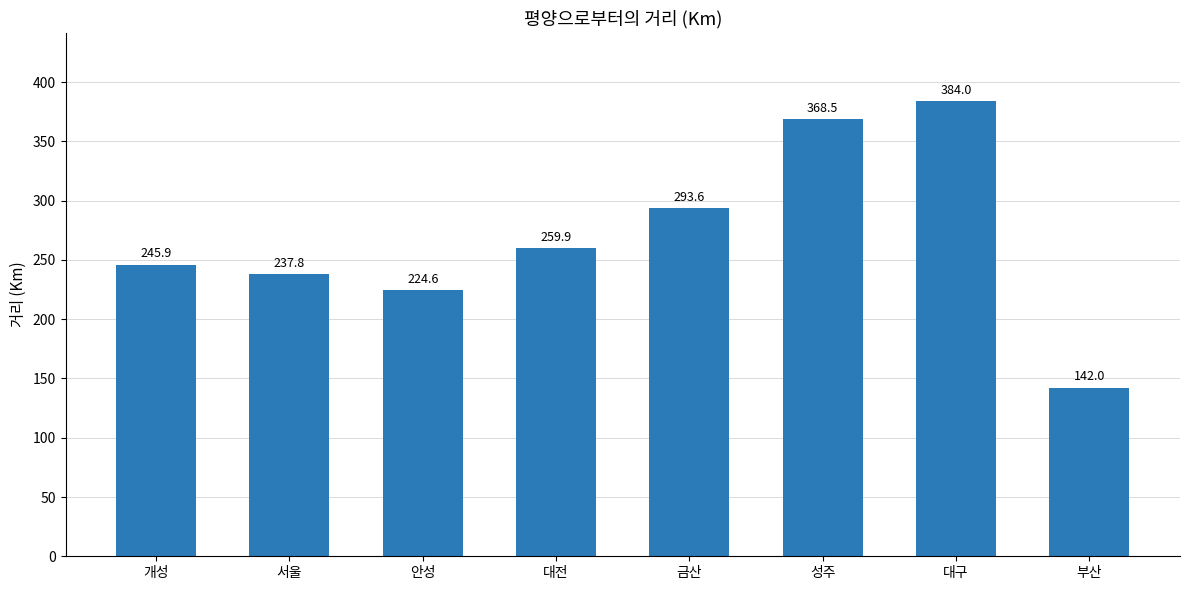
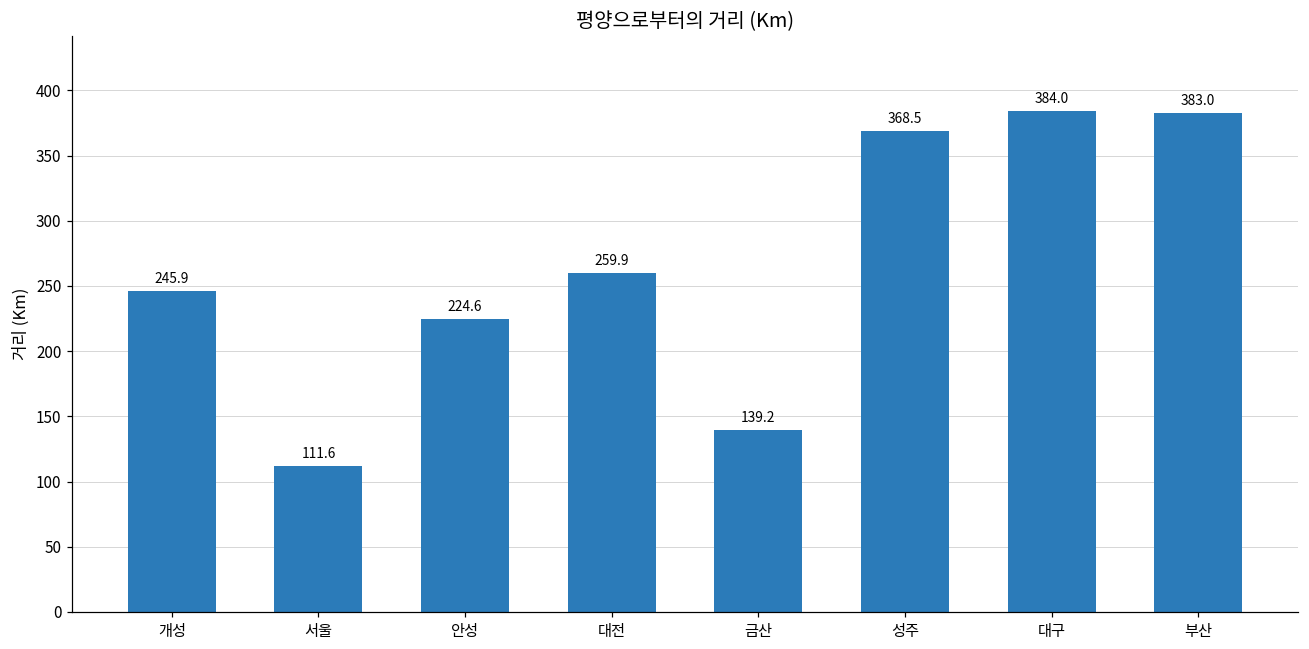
서울: 237.8 -> 111.6
금산: 293.6 -> 139.2
부산: 142.0 -> 383.0
